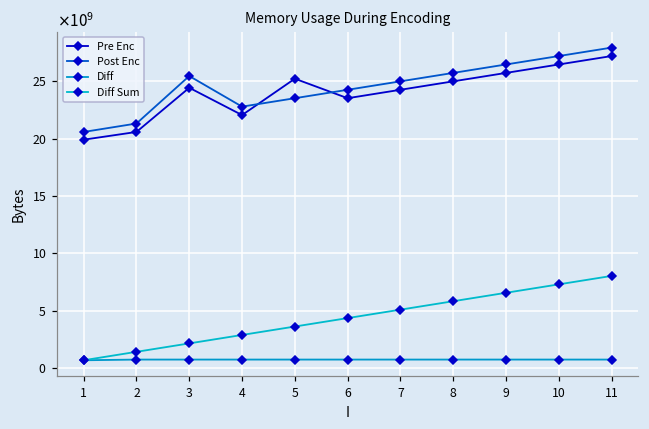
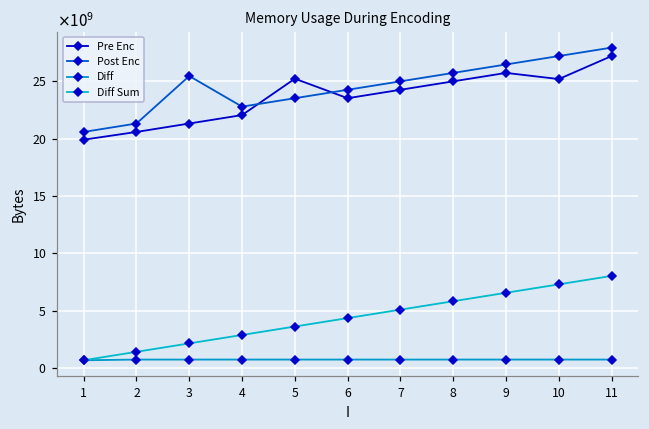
Pre Enc, 3: 24400000000 -> 21300000000
Pre Enc, 10: 26500000000 -> 25200000000
